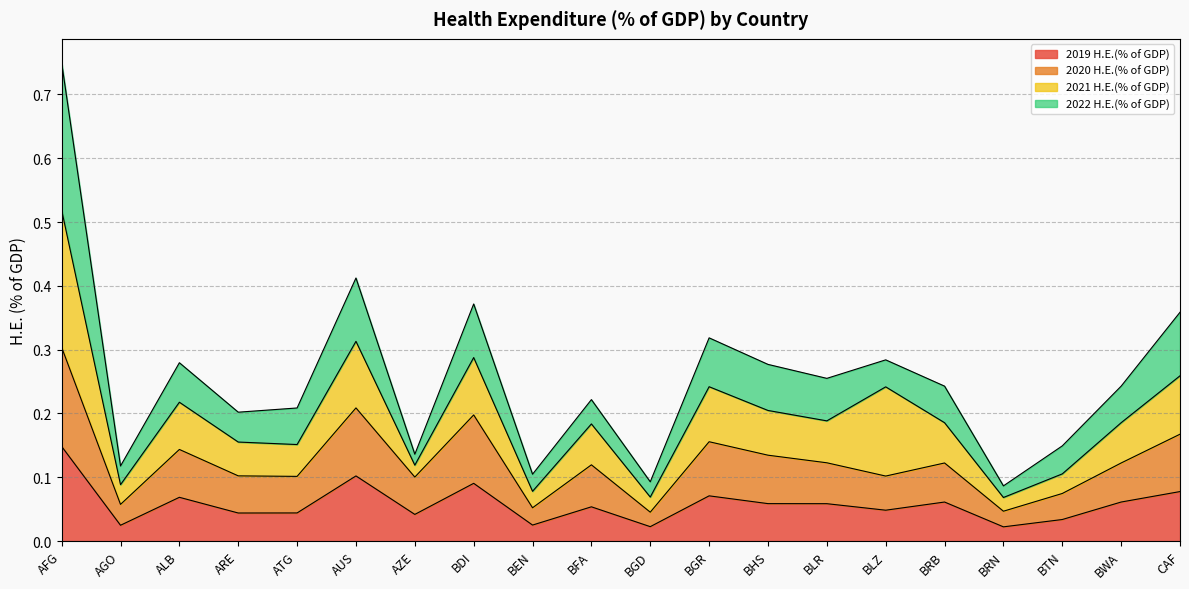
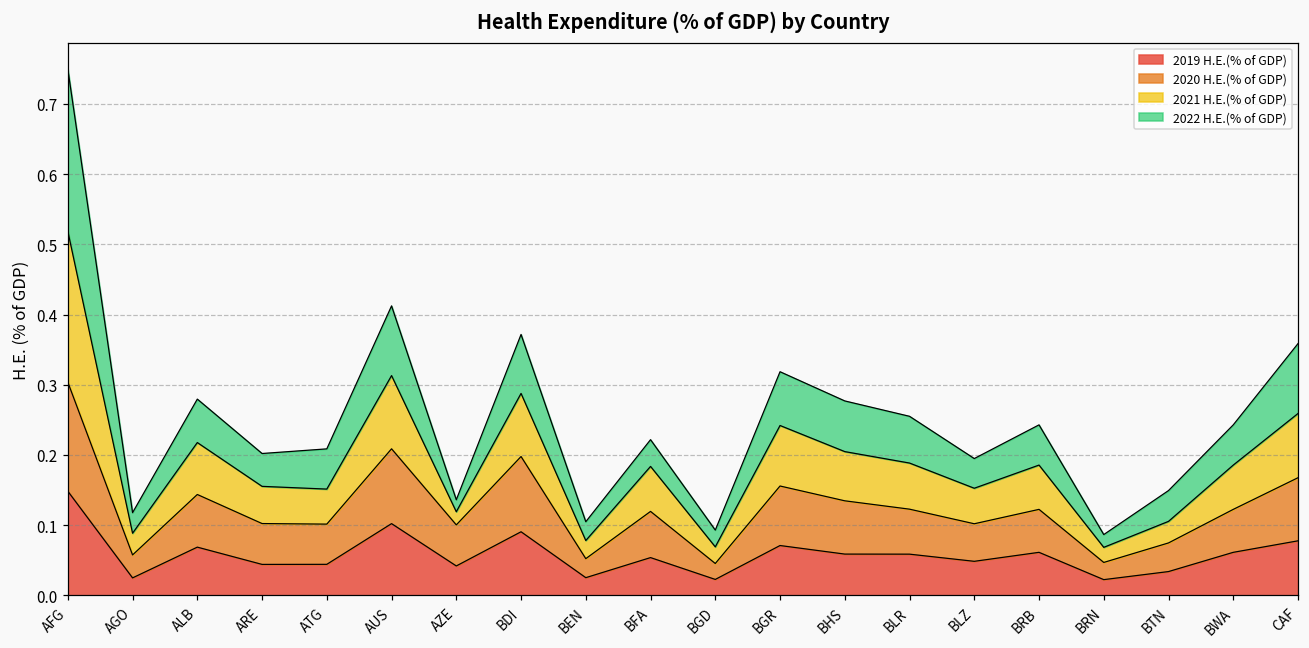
2021 H.E.(% of GDP), BLZ: 0.14 -> 0.05
